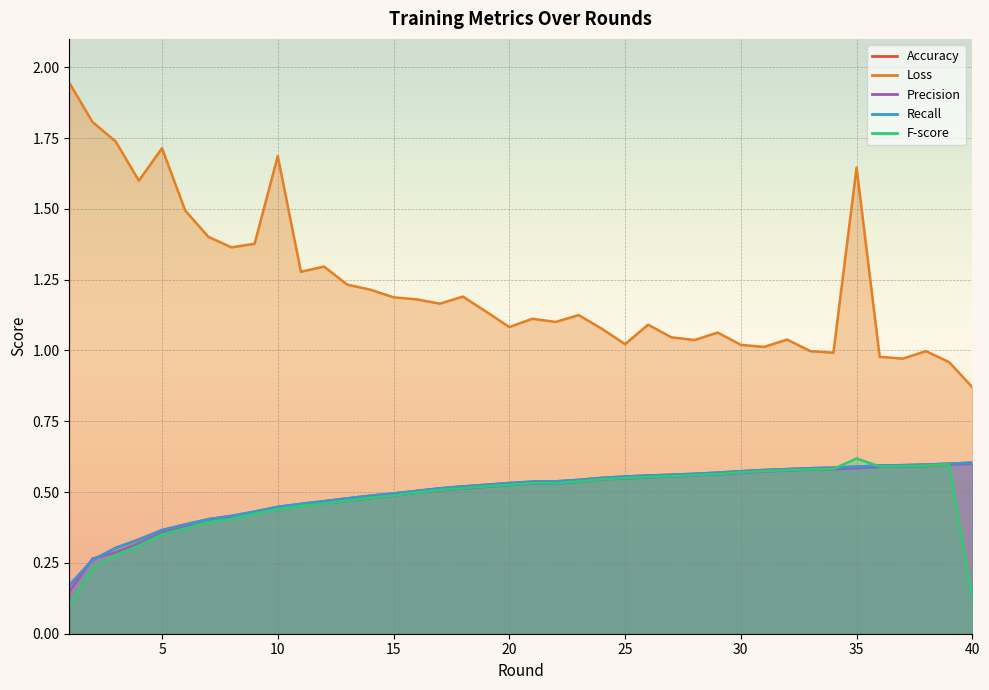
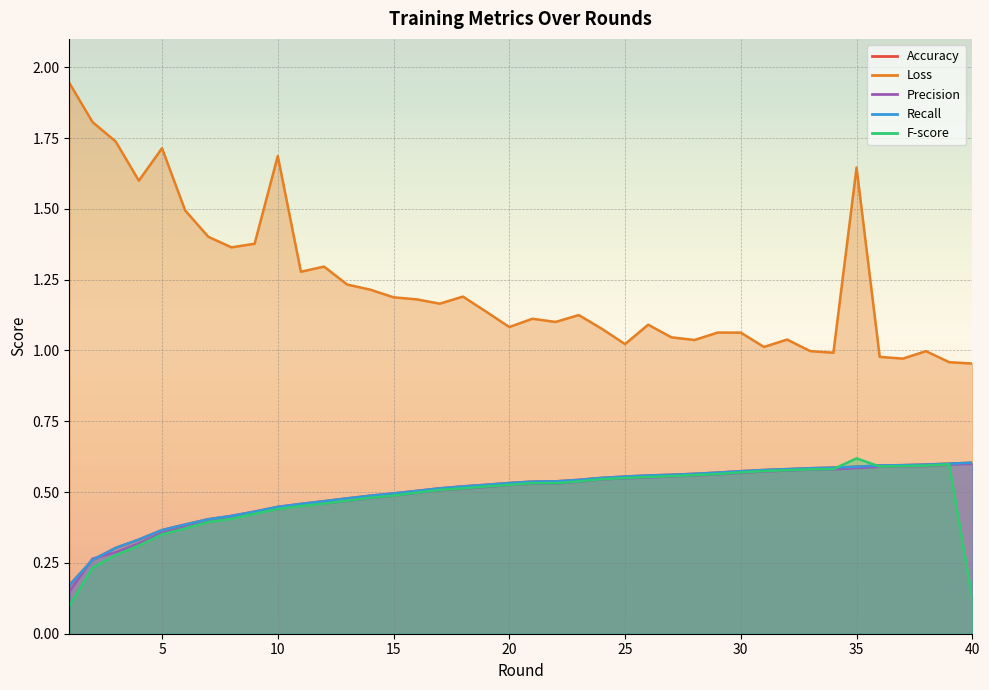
Loss, 30: 1.02 -> 1.06
Loss, 40: 0.87 -> 0.95
